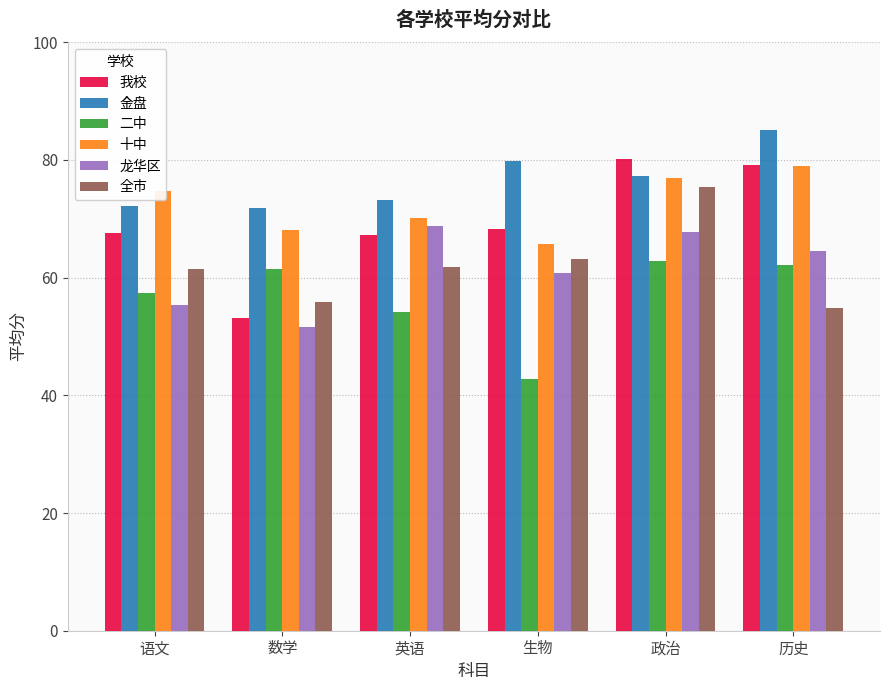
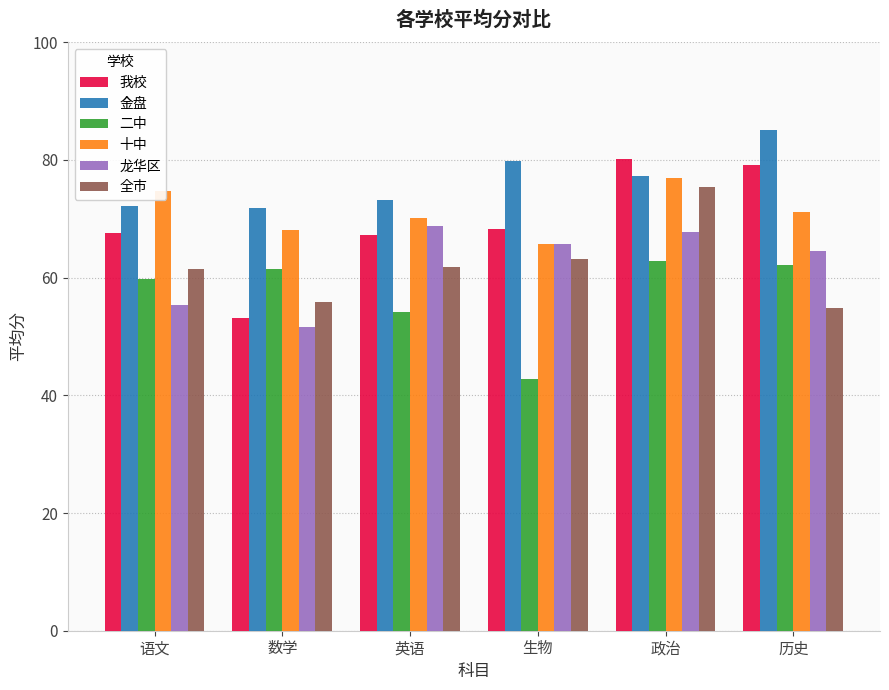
二中, 语文: 57 -> 60
龙华区, 生物: 61 -> 66
十中, 历史: 79 -> 71
